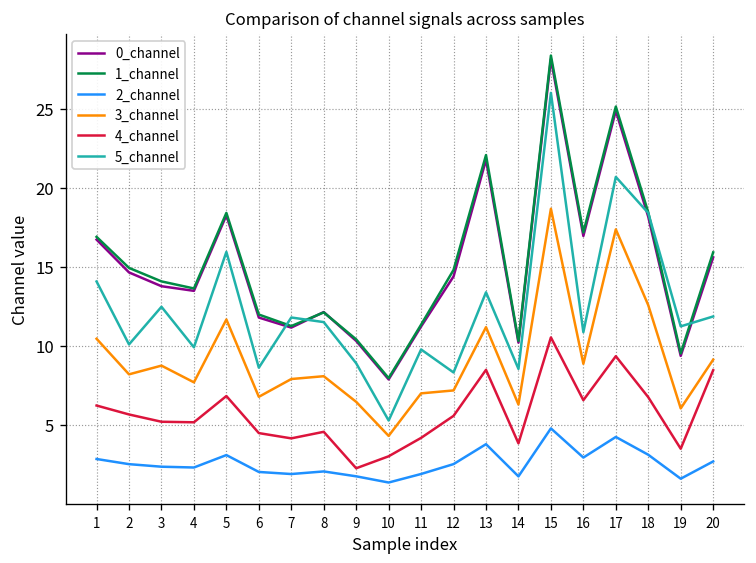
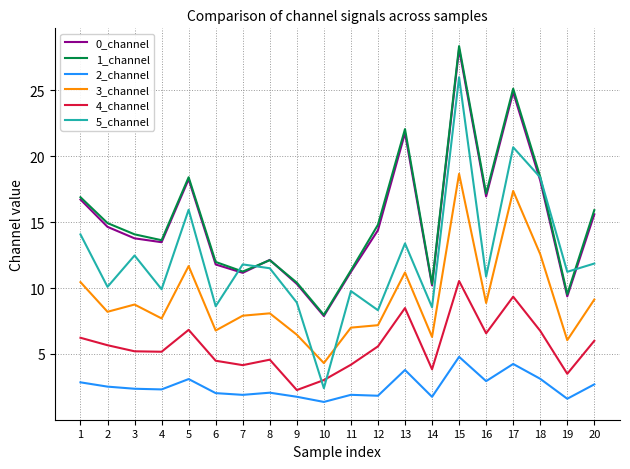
5_channel, 10: 5.3 -> 2.4
2_channel, 12: 2.5 -> 1.8
4_channel, 20: 8.5 -> 6.0
